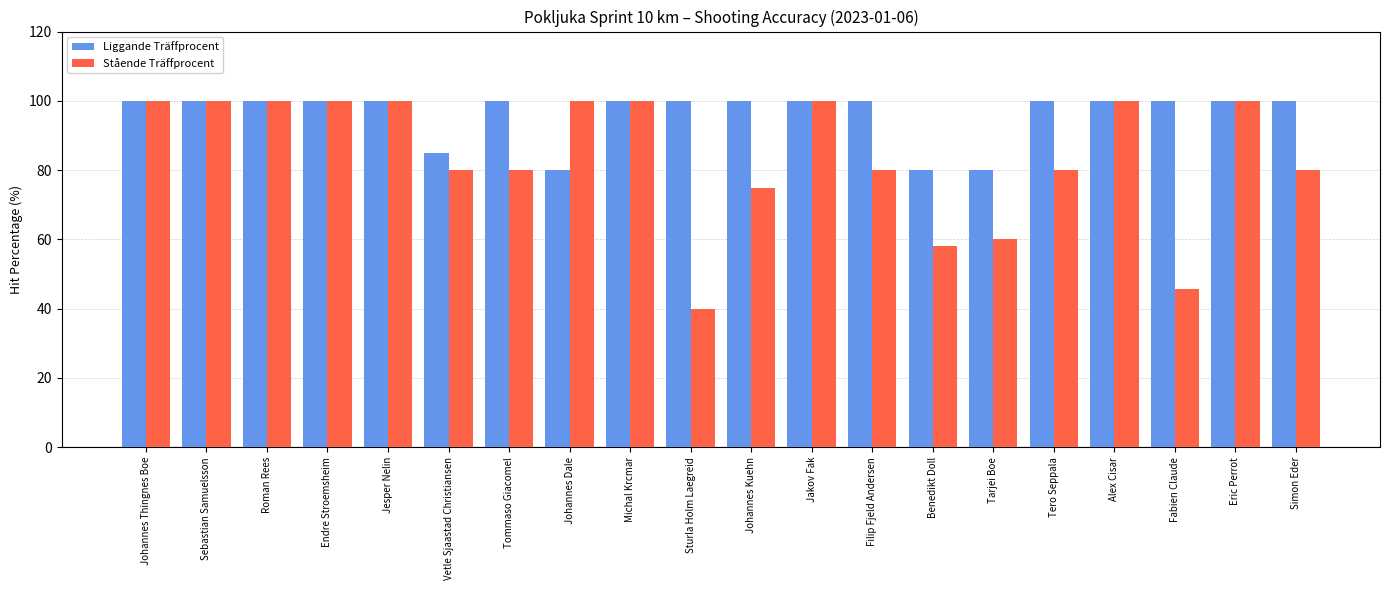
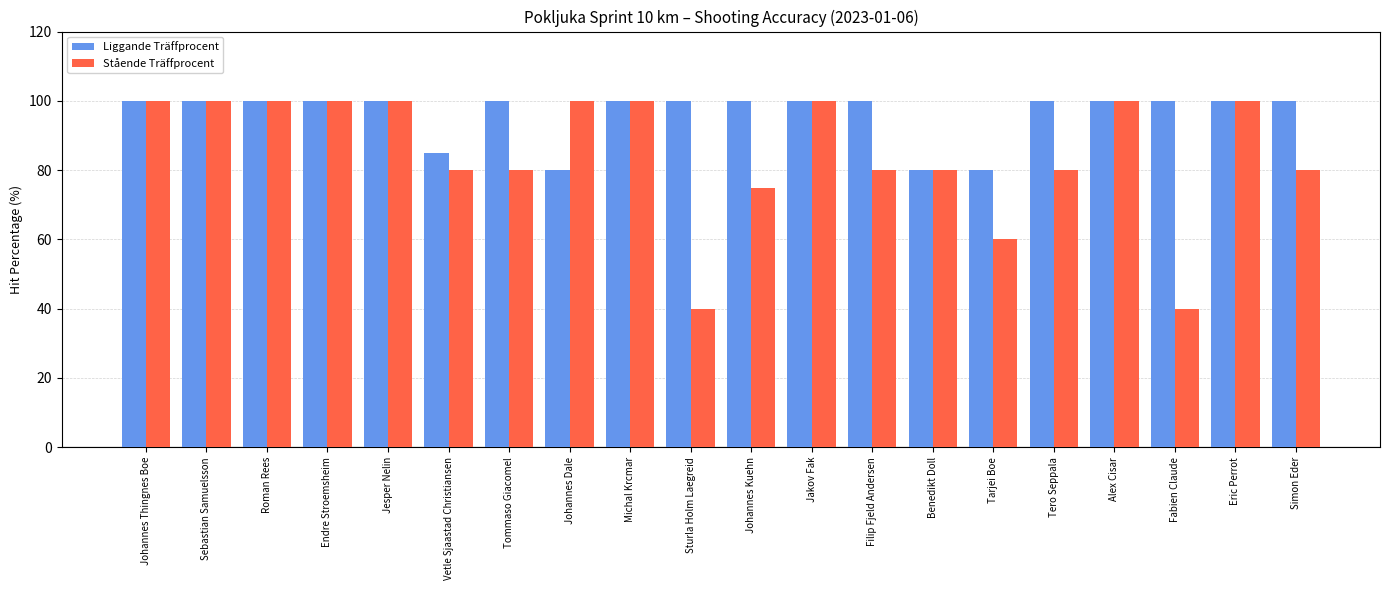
Stående Träffprocent, Benedikt Doll: 58 -> 80
Stående Träffprocent, Fabien Claude: 46 -> 40
